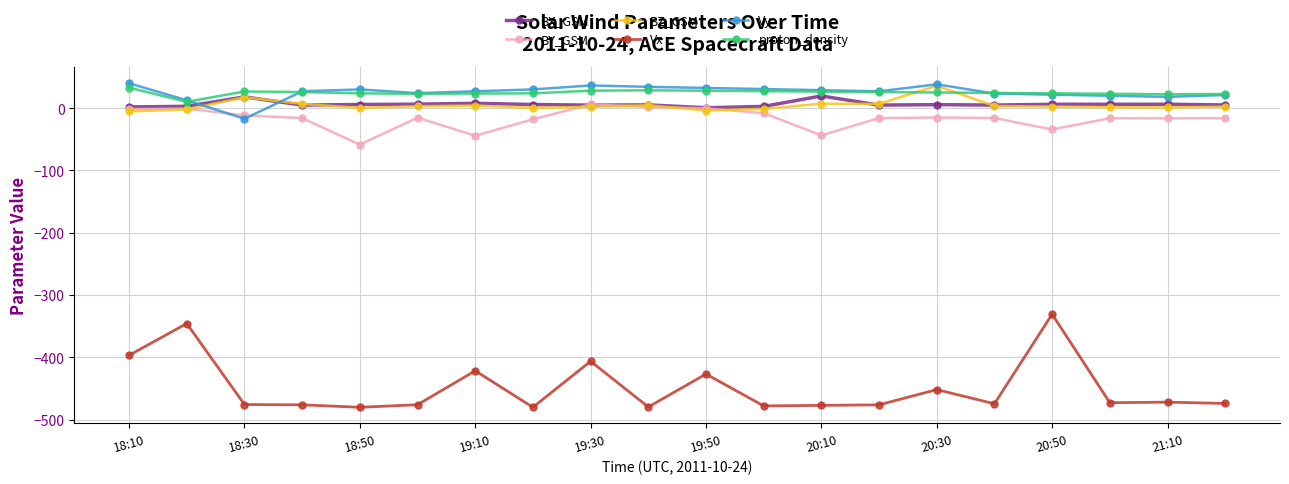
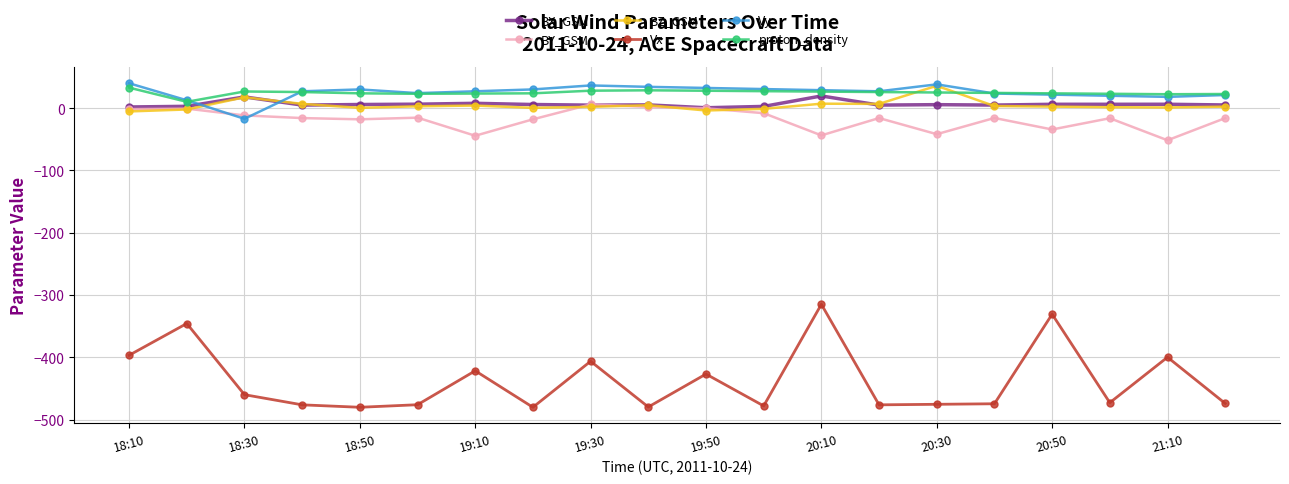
Vx, 18:30: -480 -> -460
BY_GSM, 18:50: -60 -> -20
Vx, 20:10: -480 -> -310
BY_GSM, 20:30: -20 -> -40
Vx, 20:30: -450 -> -480
BY_GSM, 21:10: -20 -> -50
Vx, 21:10: -470 -> -400
